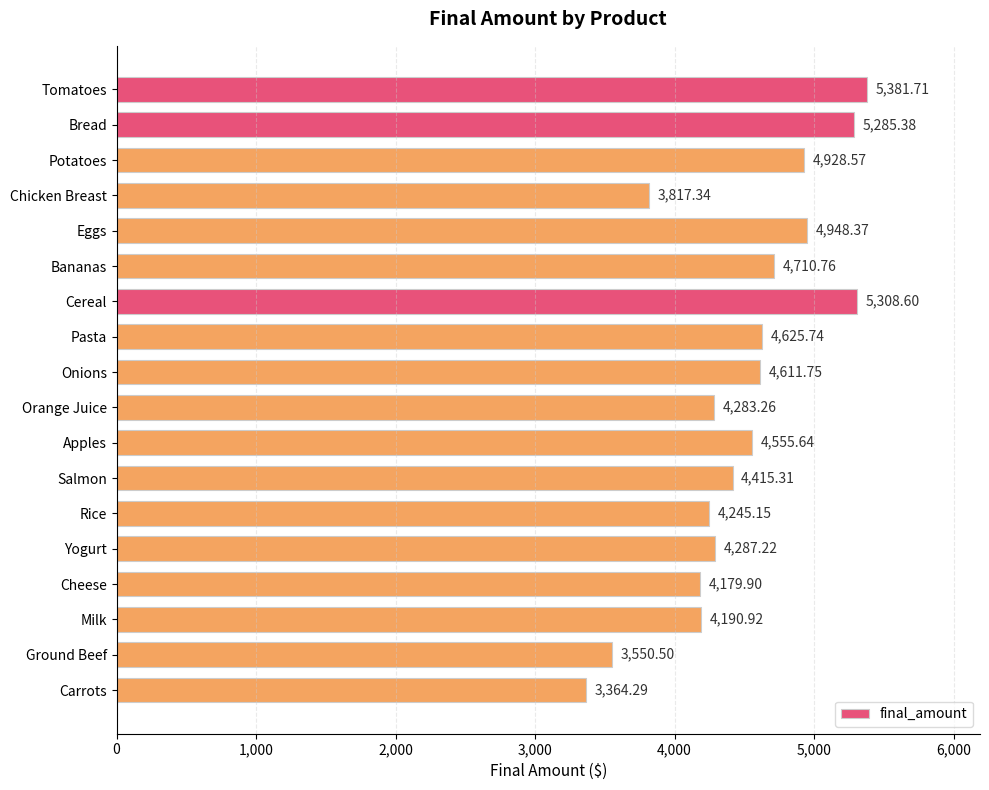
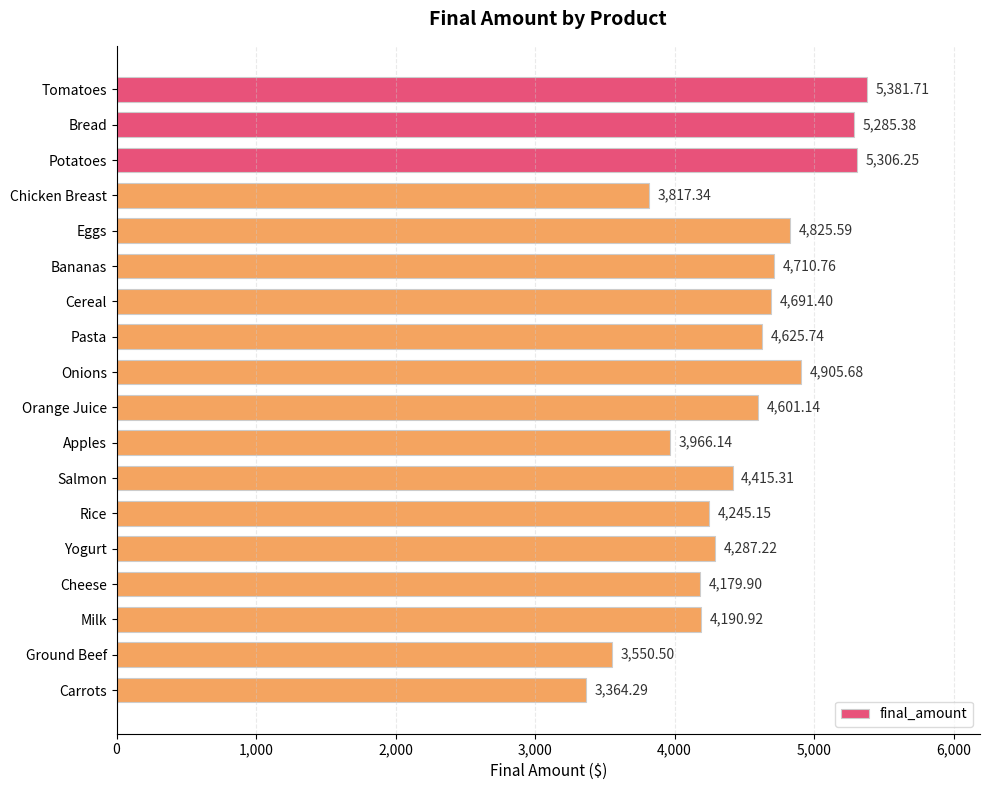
Potatoes: 4,928.57 -> 5,306.25
Eggs: 4,948.37 -> 4,825.59
Cereal: 5,308.60 -> 4,691.40
Onions: 4,611.75 -> 4,905.68
Orange Juice: 4,283.26 -> 4,601.14
Apples: 4,555.64 -> 3,966.14
